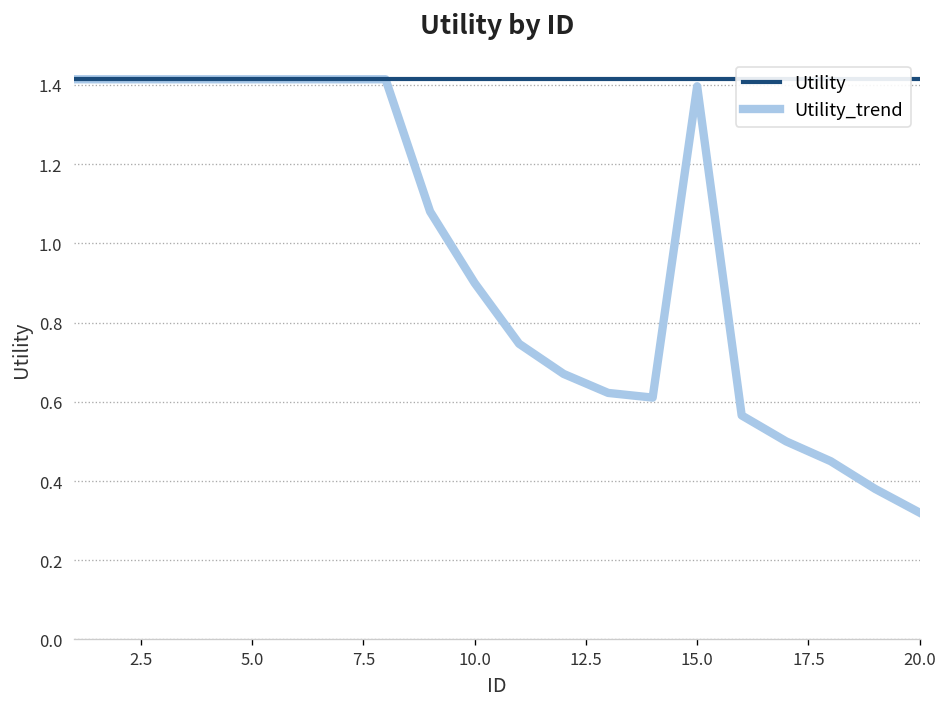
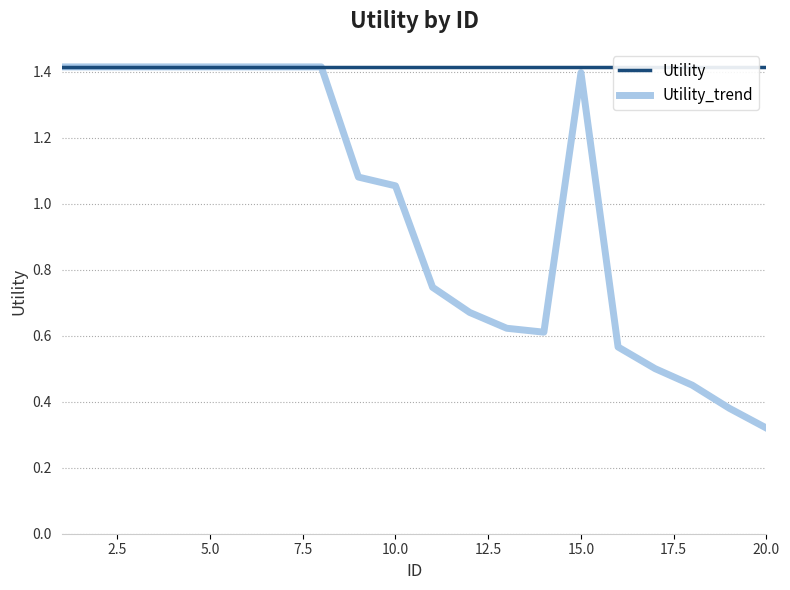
Utility_trend, 10.0: 0.90 -> 1.05
